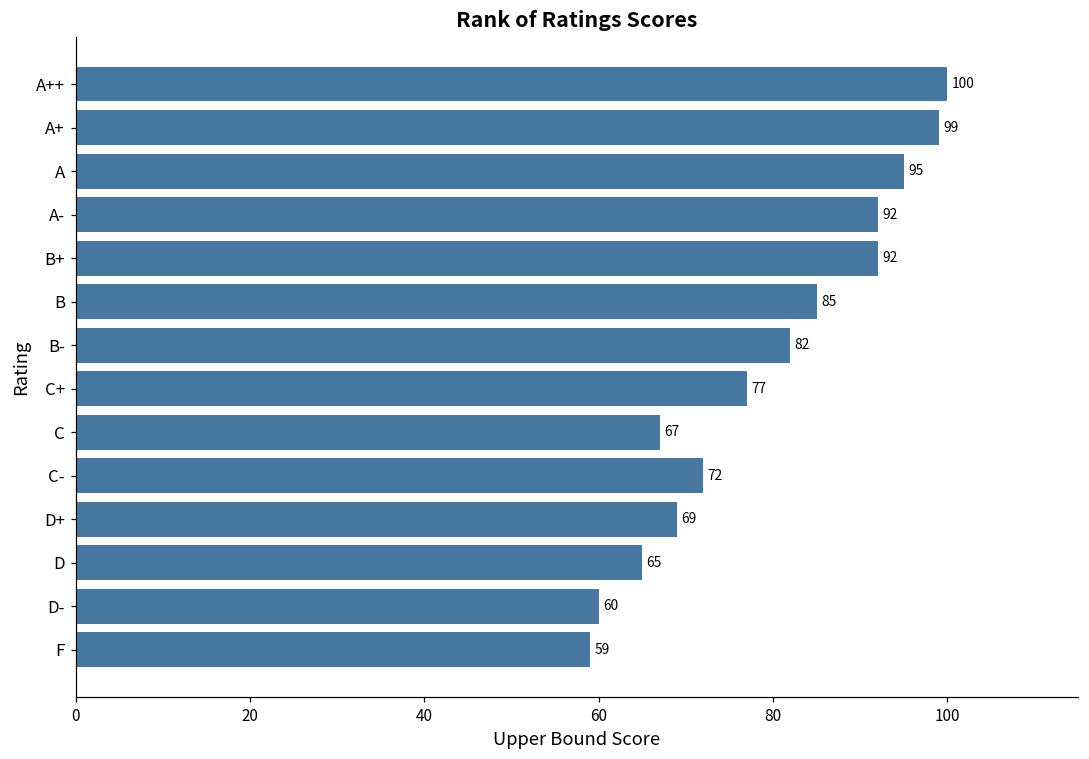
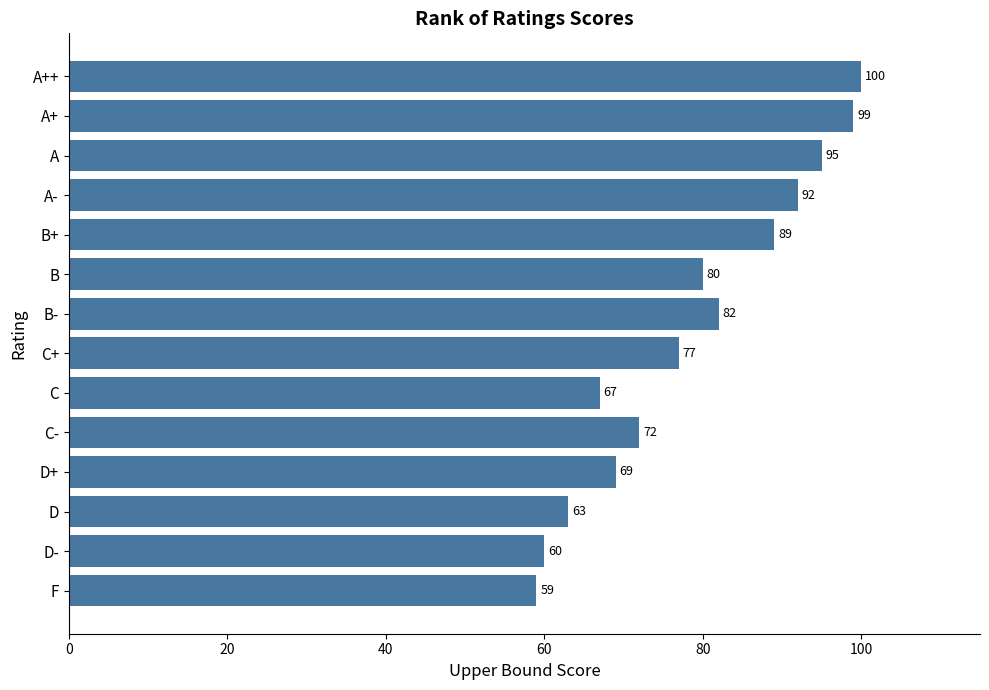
B+: 92 -> 89
B: 85 -> 80
D: 65 -> 63
